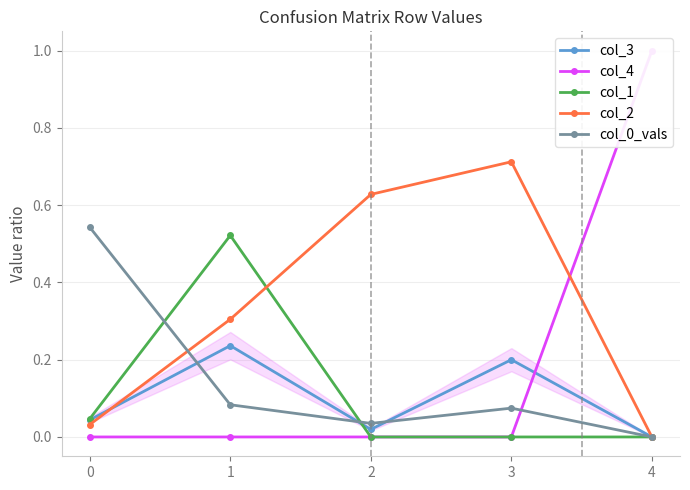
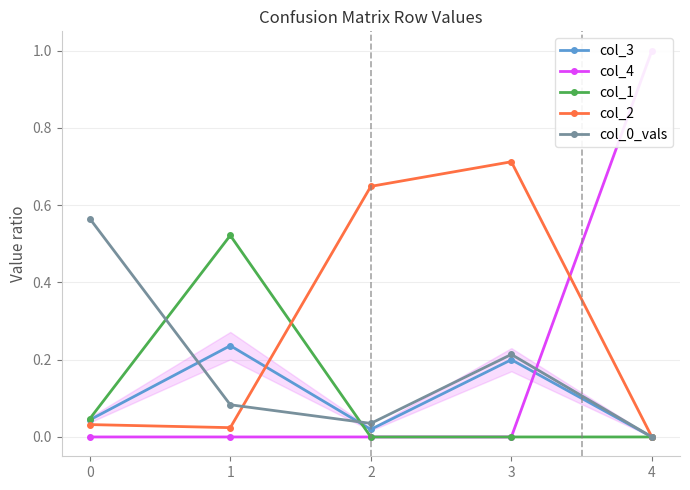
col_0_vals, 0: 0.54 -> 0.57
col_2, 1: 0.30 -> 0.02
col_2, 2: 0.63 -> 0.65
col_0_vals, 3: 0.07 -> 0.21
